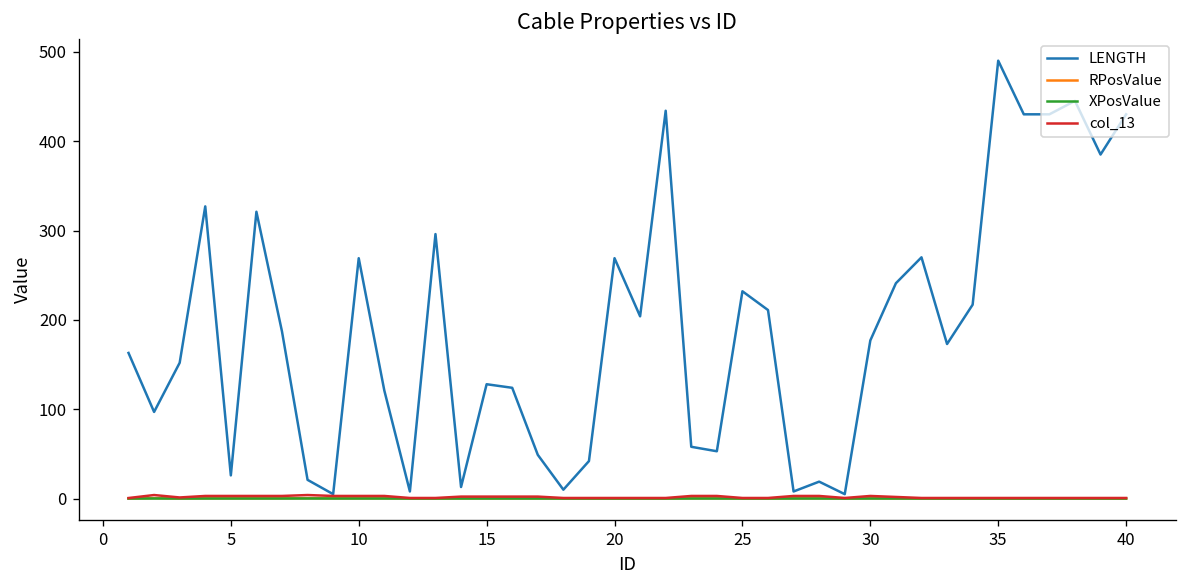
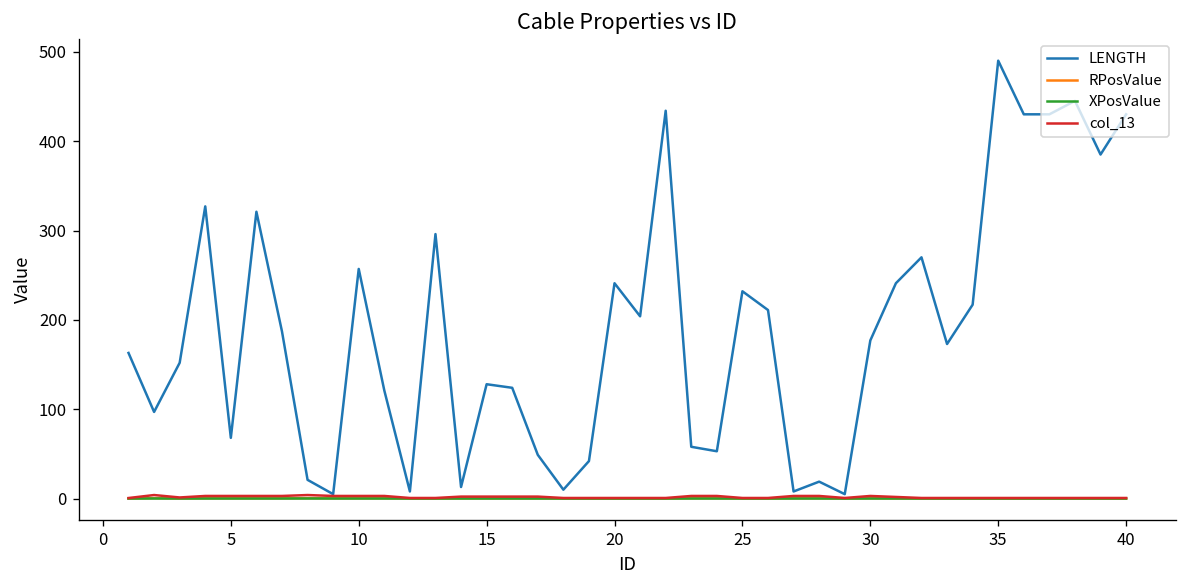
LENGTH, 5: 30 -> 70
LENGTH, 10: 270 -> 260
LENGTH, 20: 270 -> 240
